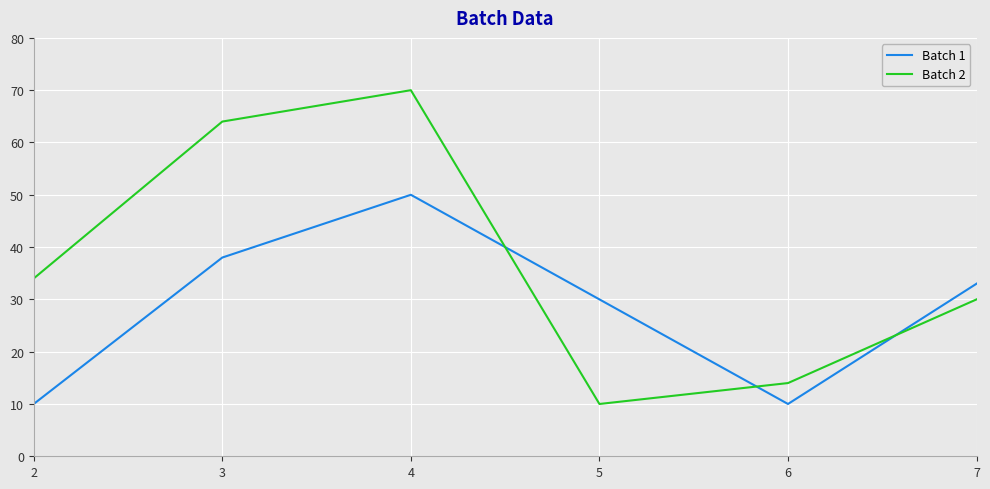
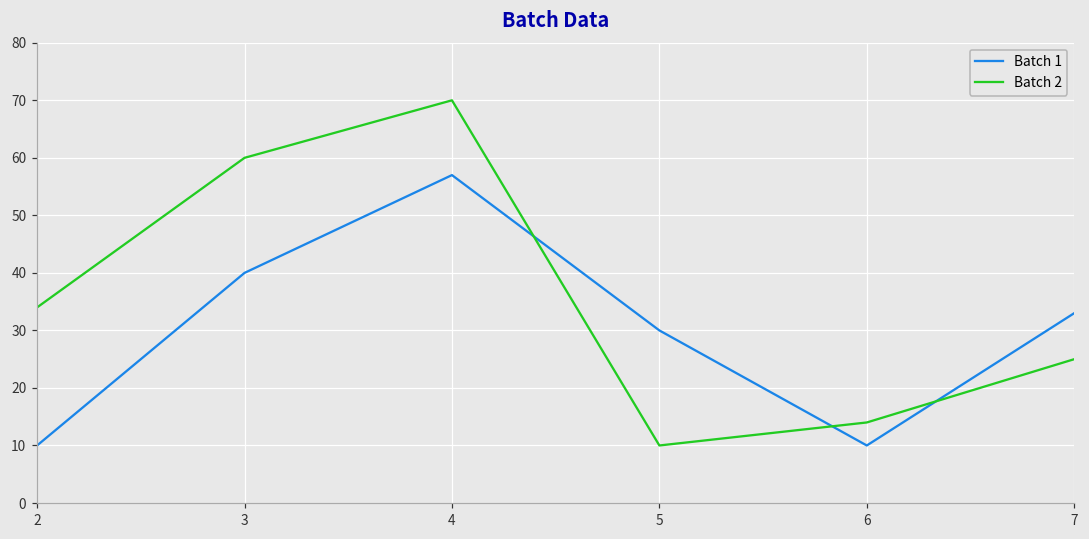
Batch 1, 3: 38 -> 40
Batch 2, 3: 64 -> 60
Batch 1, 4: 50 -> 57
Batch 2, 7: 30 -> 25
